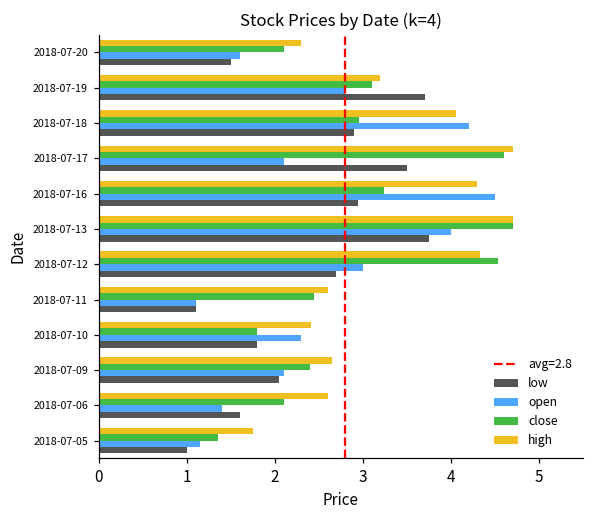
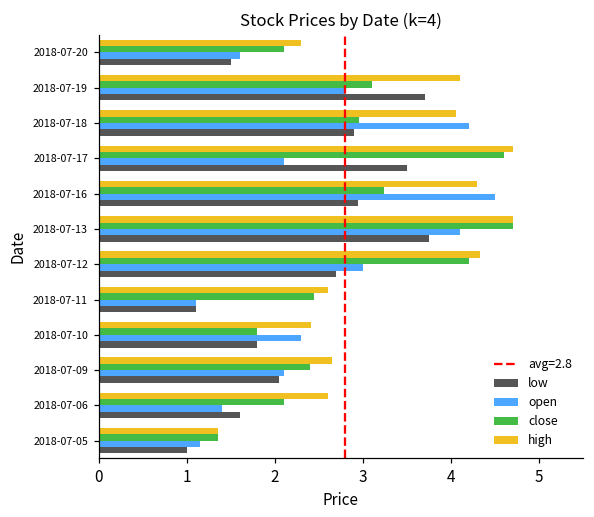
high, 2018-07-19: 3.2 -> 4.1
open, 2018-07-13: 4.0 -> 4.1
close, 2018-07-12: 4.5 -> 4.2
high, 2018-07-05: 1.8 -> 1.4
